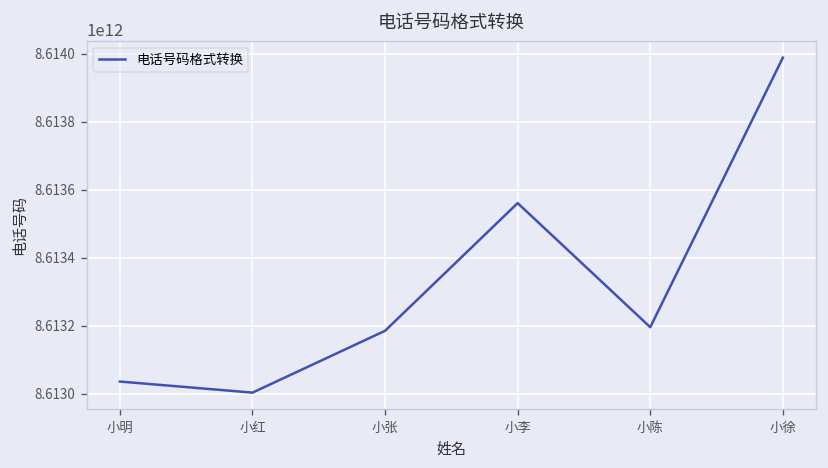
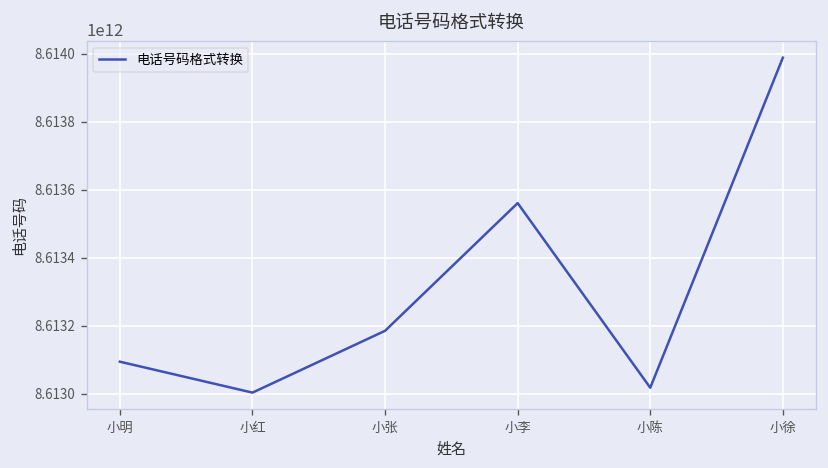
小明: 8613040000000 -> 8613090000000
小陈: 8613200000000 -> 8613020000000
